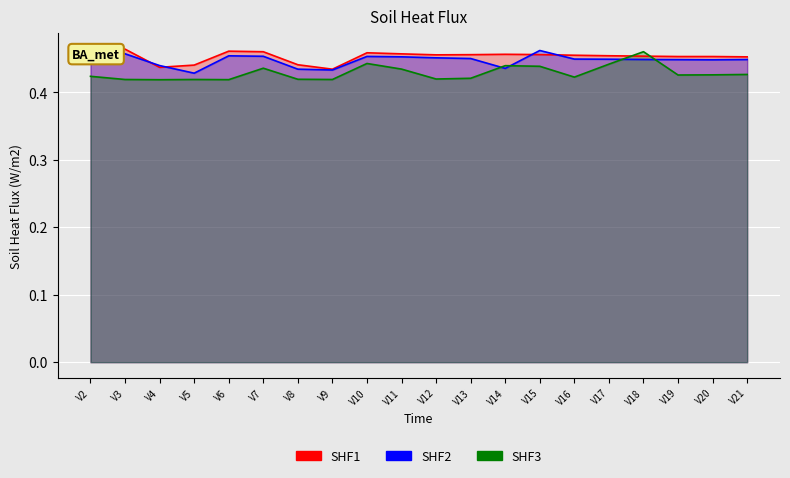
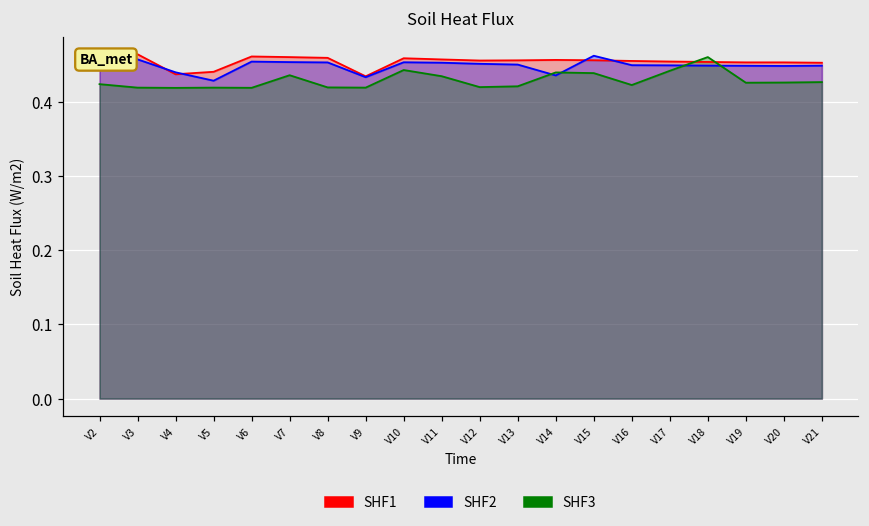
SHF1, V8: 0.44 -> 0.46
SHF2, V8: 0.43 -> 0.45
